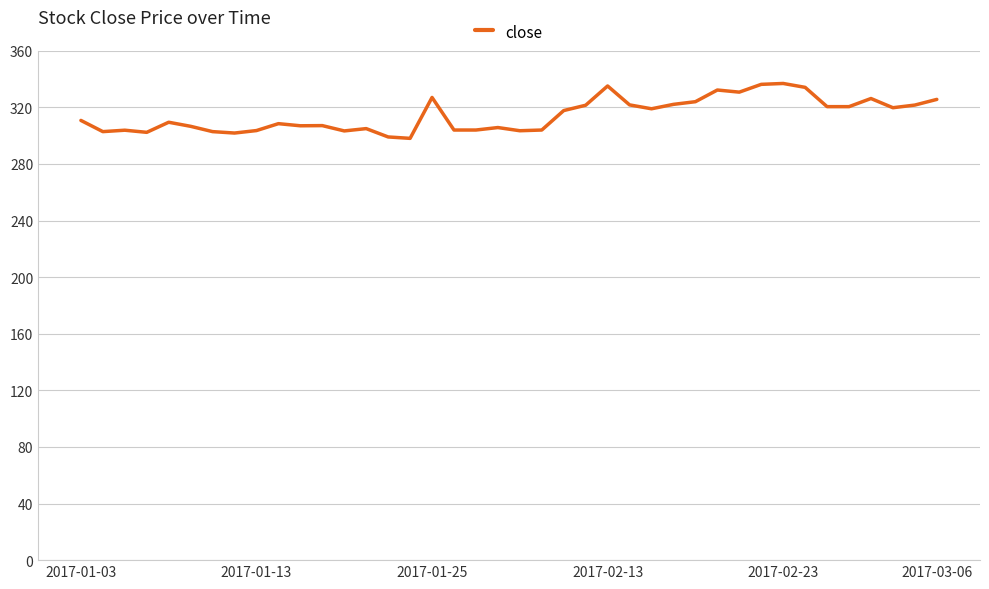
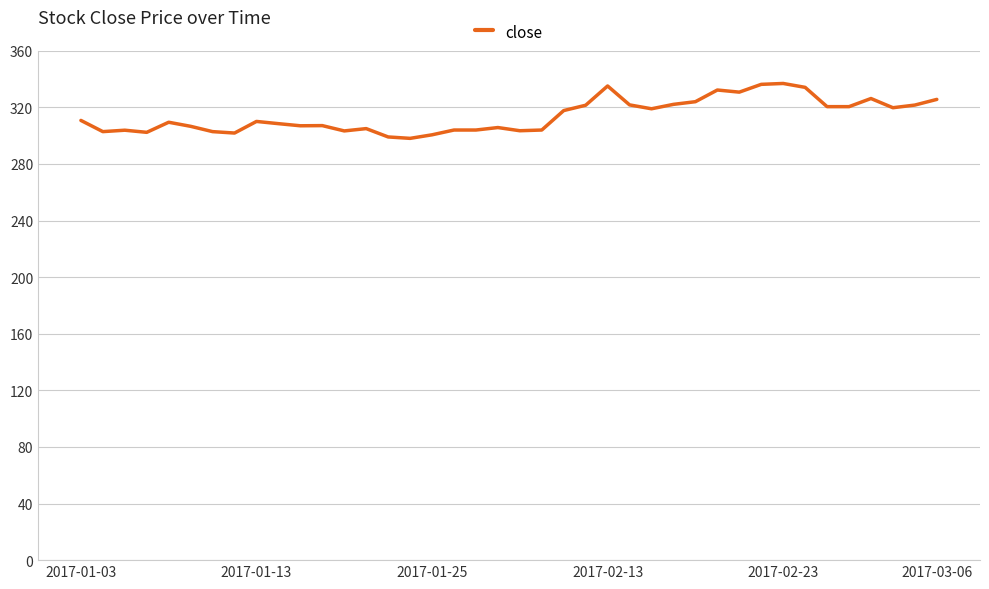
2017-01-13: 304 -> 310
2017-01-25: 327 -> 301
